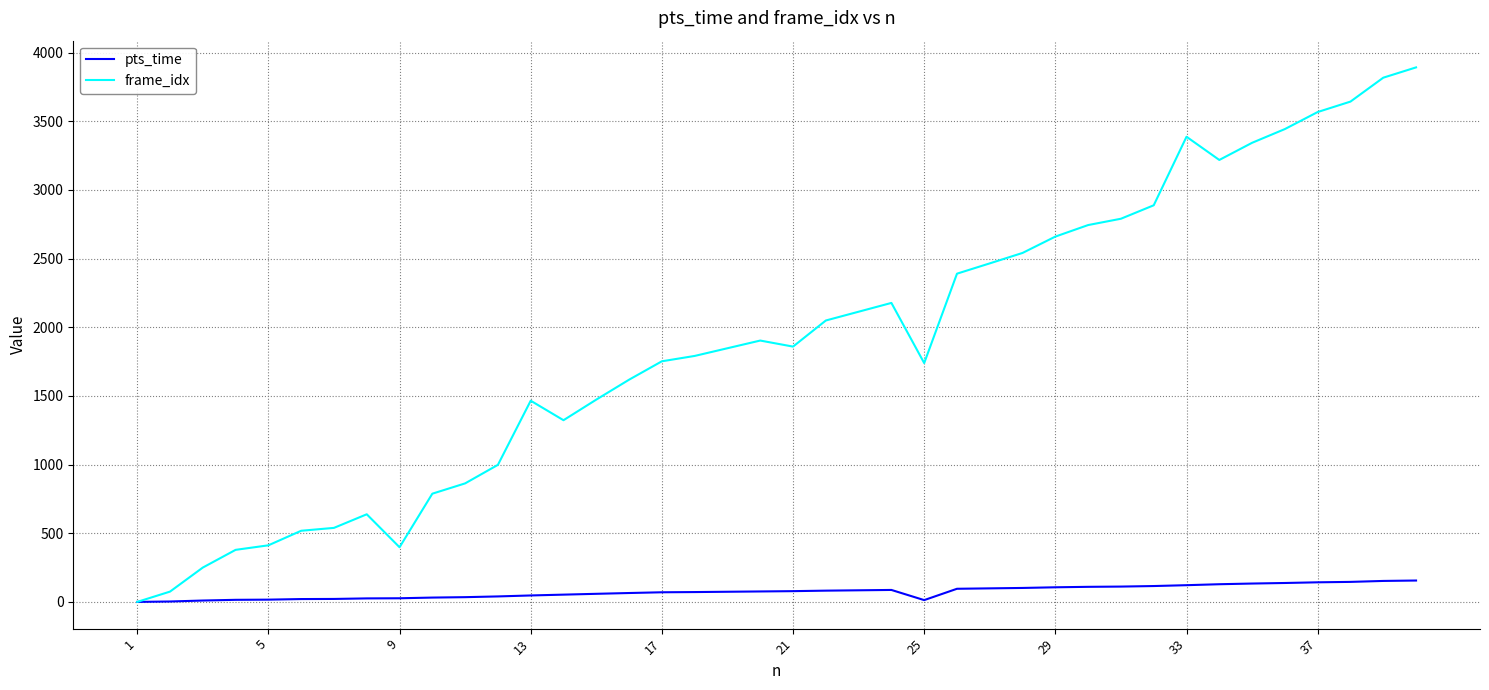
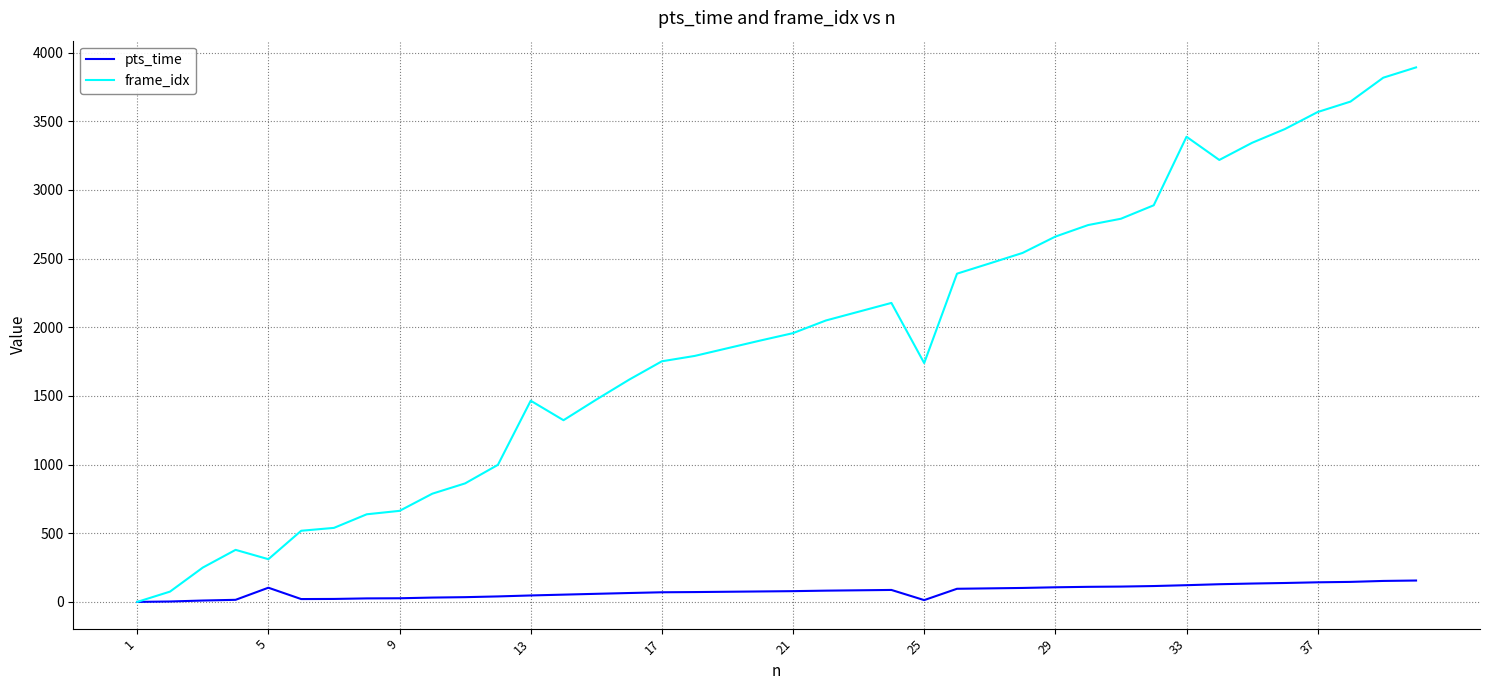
pts_time, 5: 20 -> 100
frame_idx, 5: 410 -> 310
frame_idx, 9: 400 -> 660
frame_idx, 21: 1860 -> 1960
